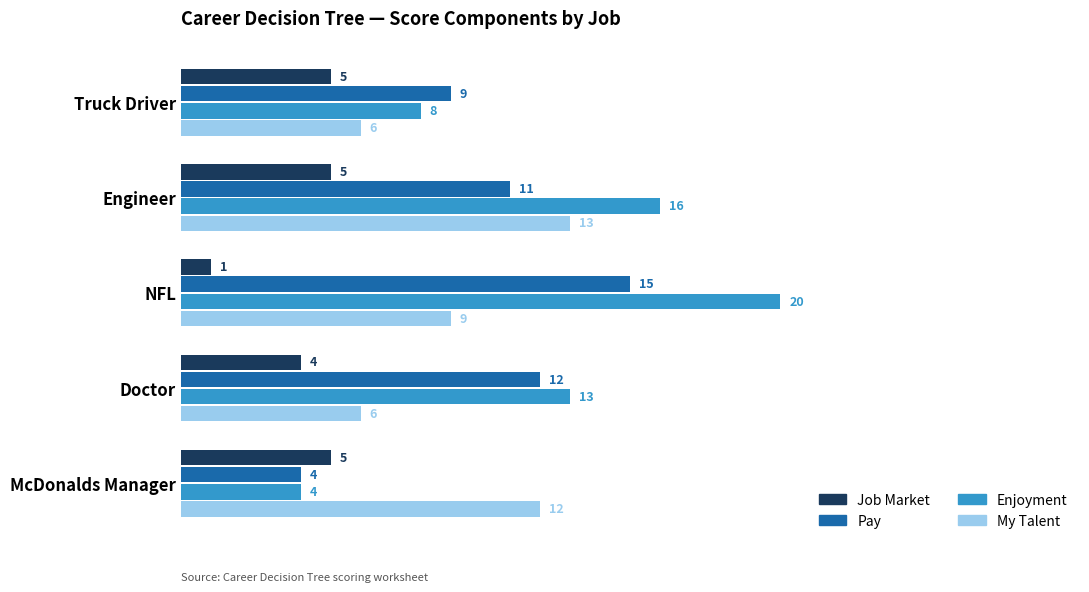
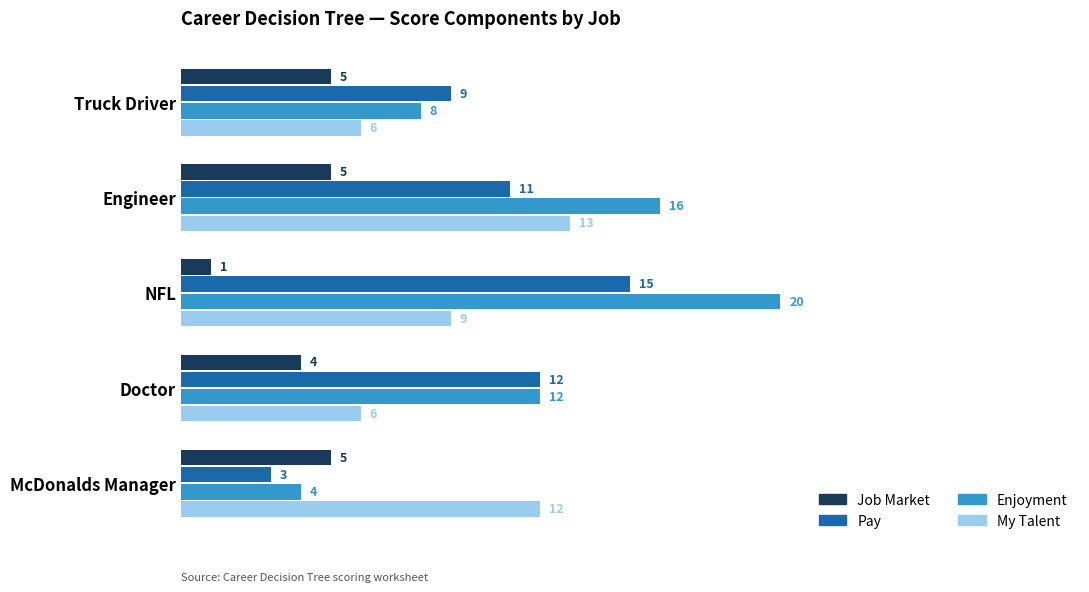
Enjoyment, Doctor: 13 -> 12
Pay, McDonalds Manager: 4 -> 3
